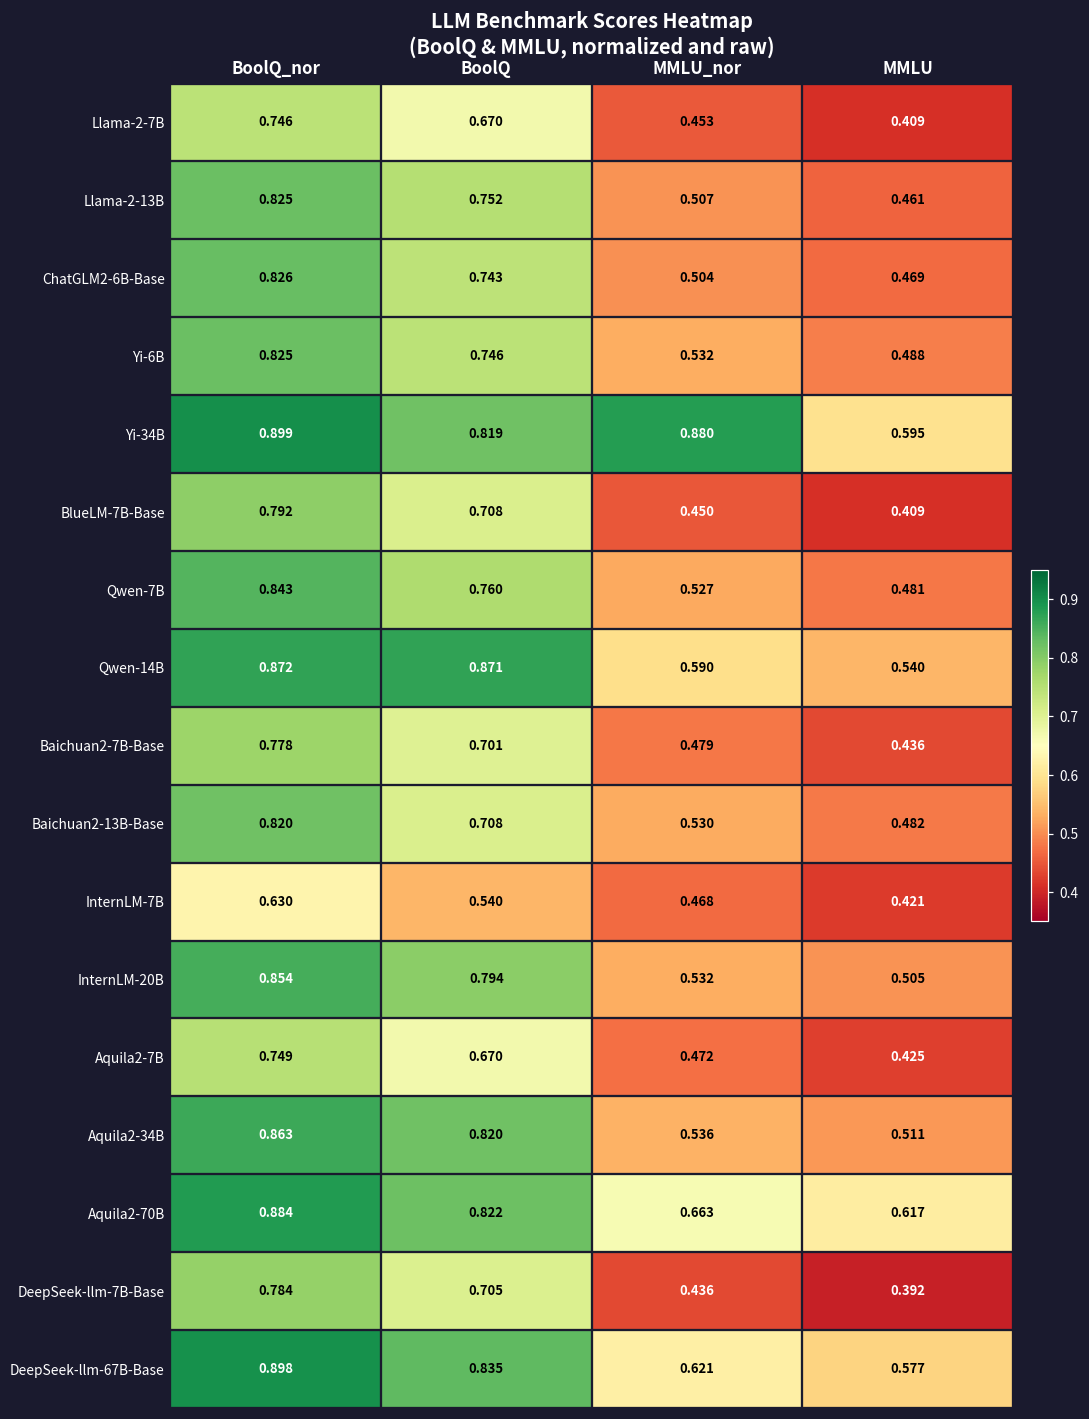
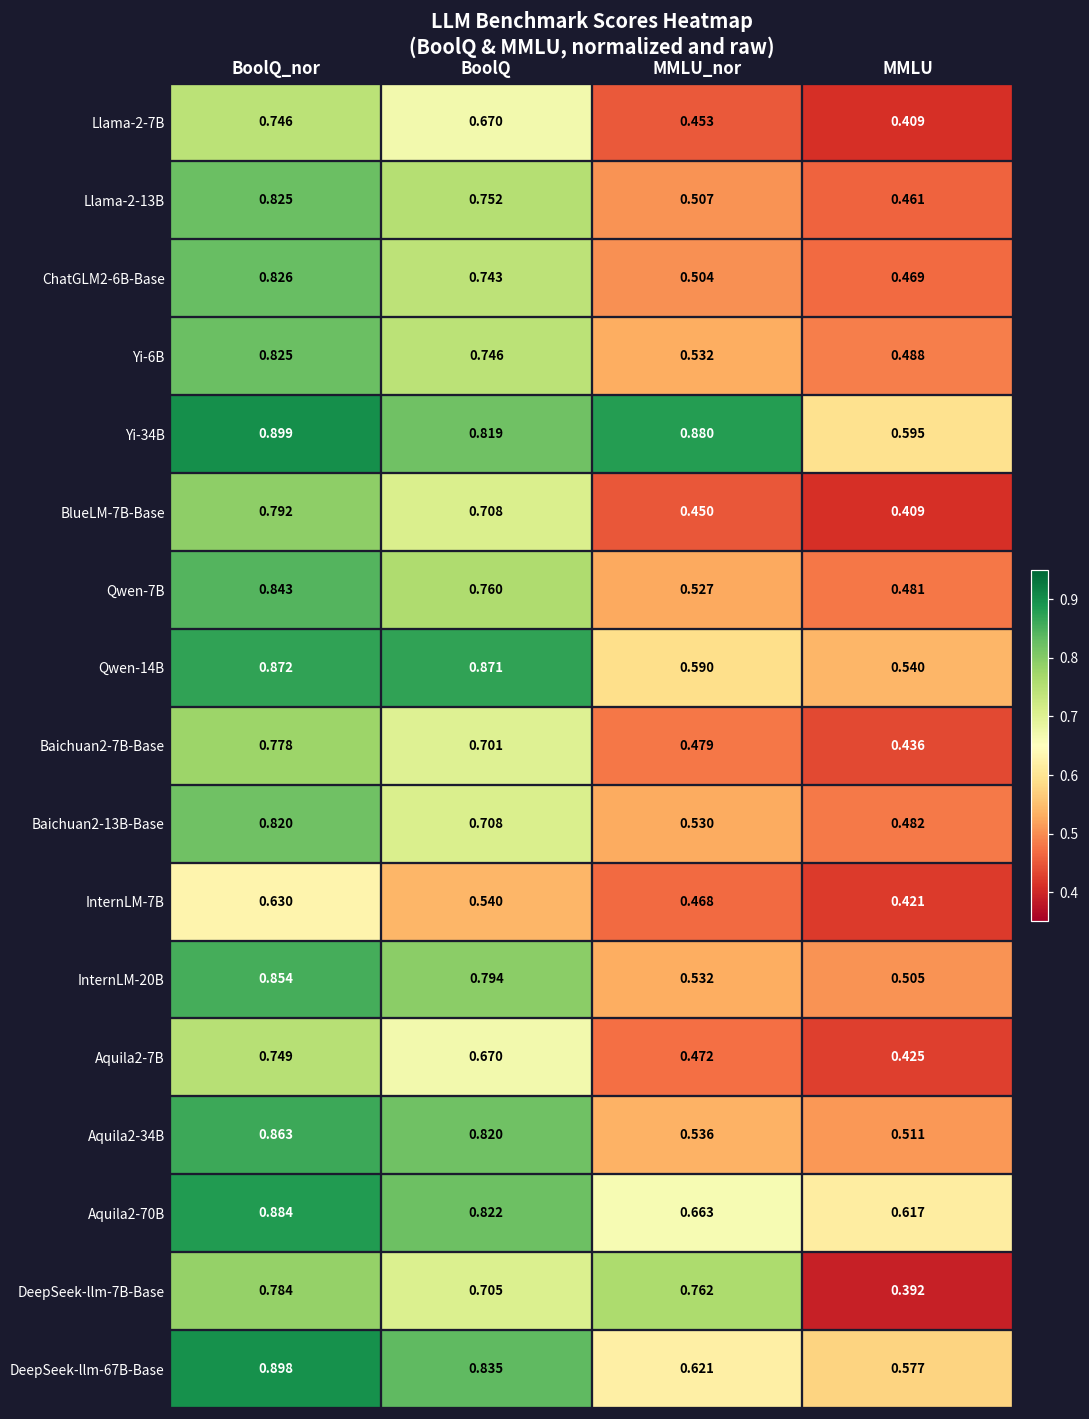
DeepSeek-llm-7B-Base, MMLU_nor: 0.436 -> 0.762
